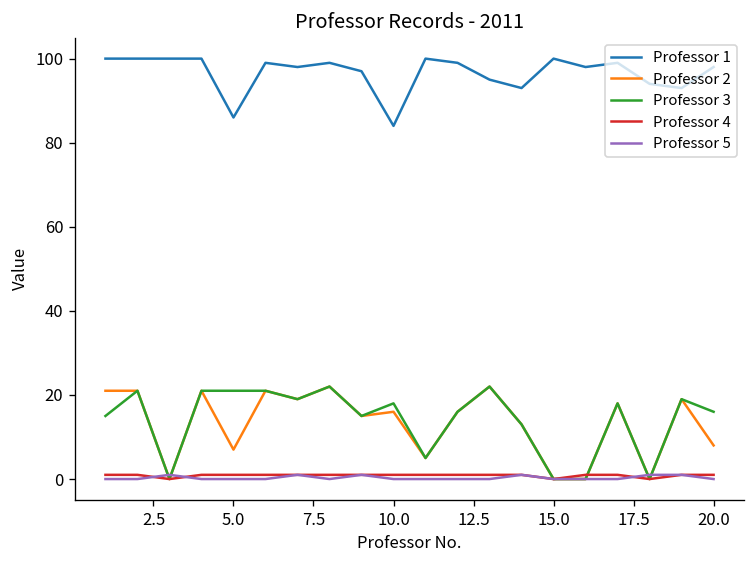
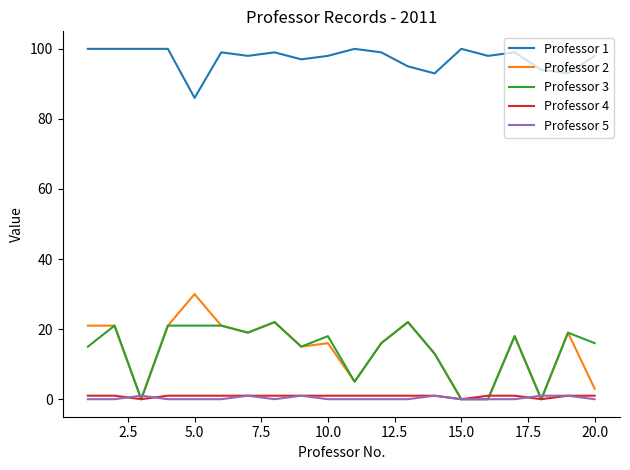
Professor 2, 5.0: 7 -> 30
Professor 1, 10.0: 84 -> 98
Professor 2, 20.0: 8 -> 3
